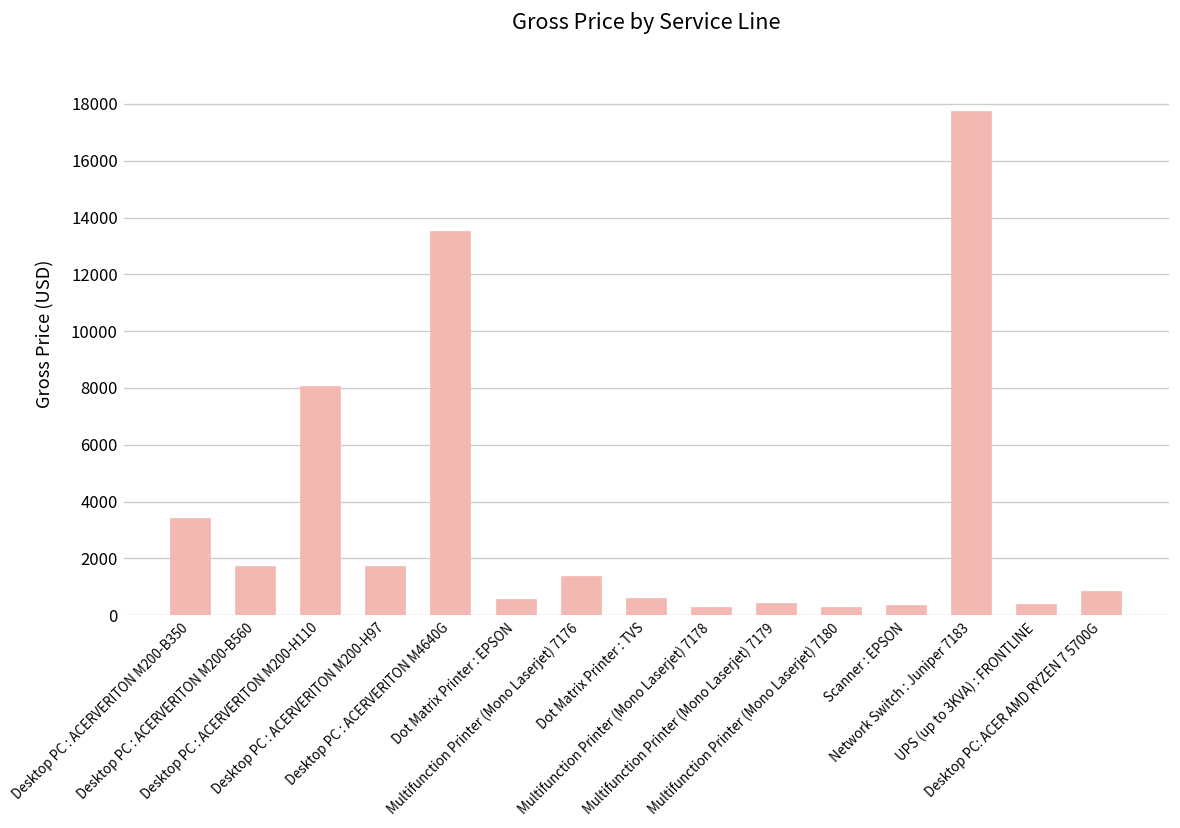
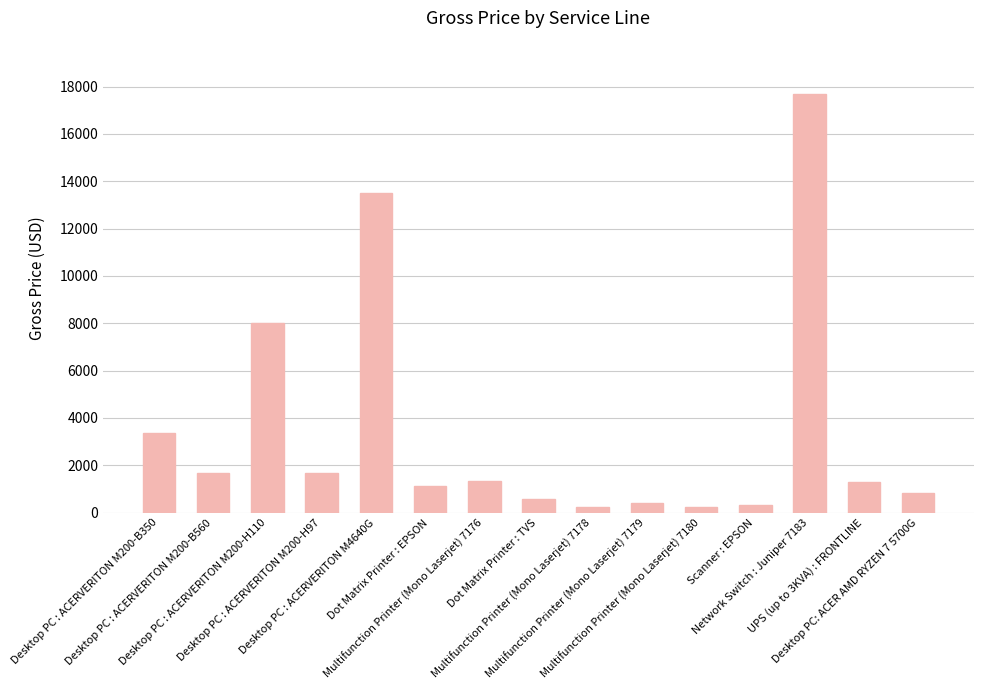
Dot Matrix Printer : EPSON: 500 -> 1100
UPS (up to 3KVA) : FRONTLINE: 400 -> 1300
